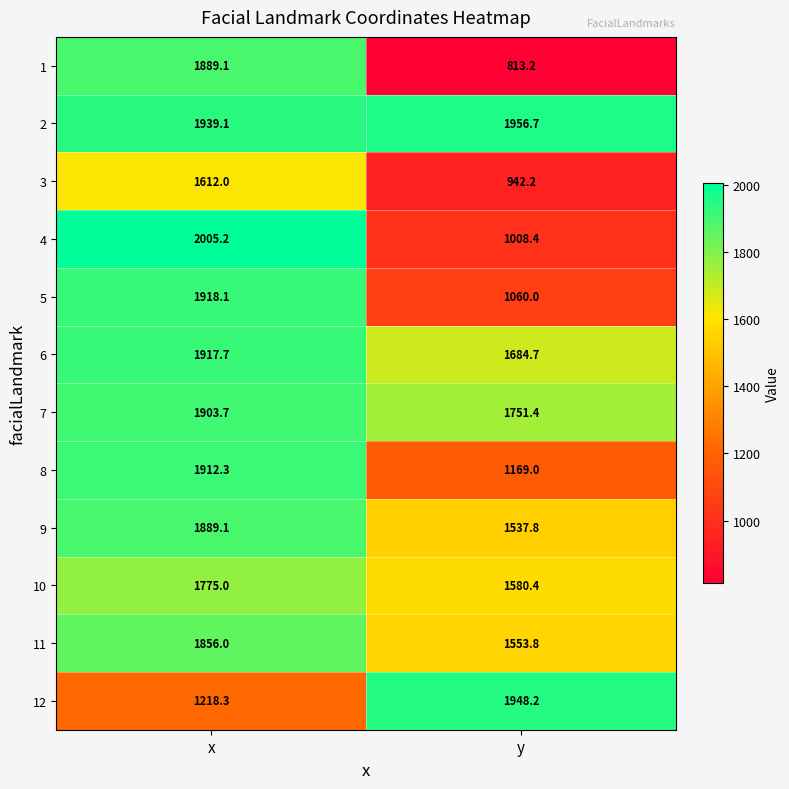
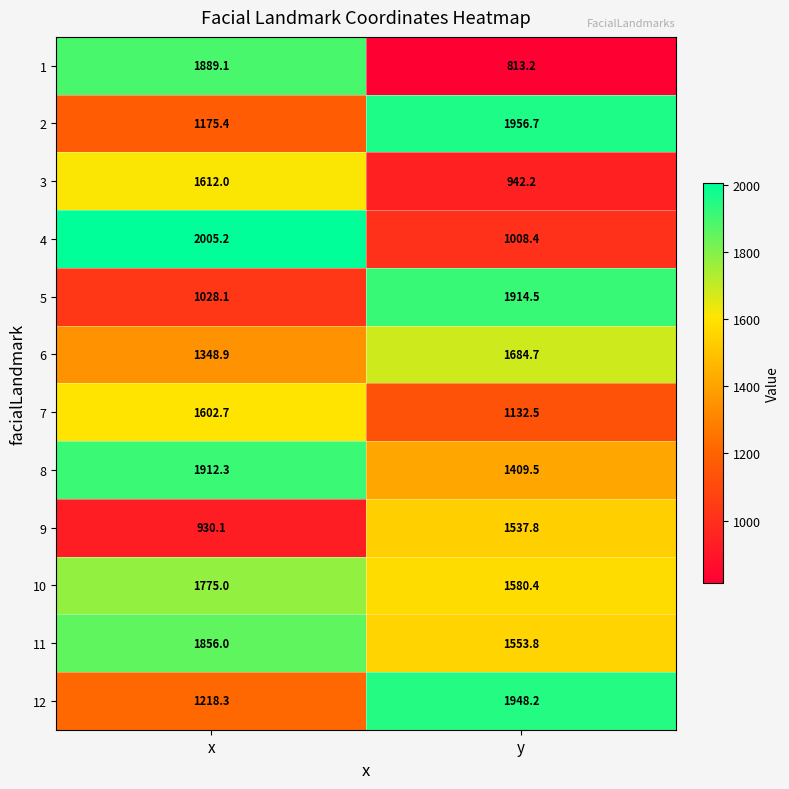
2, x: 1939.1 -> 1175.4
5, x: 1918.1 -> 1028.1
5, y: 1060.0 -> 1914.5
6, x: 1917.7 -> 1348.9
7, x: 1903.7 -> 1602.7
7, y: 1751.4 -> 1132.5
8, y: 1169.0 -> 1409.5
9, x: 1889.1 -> 930.1
